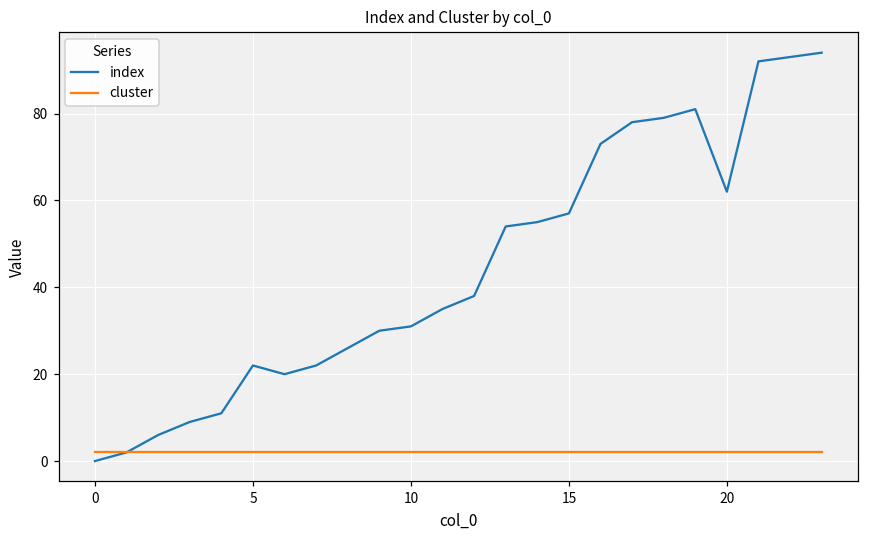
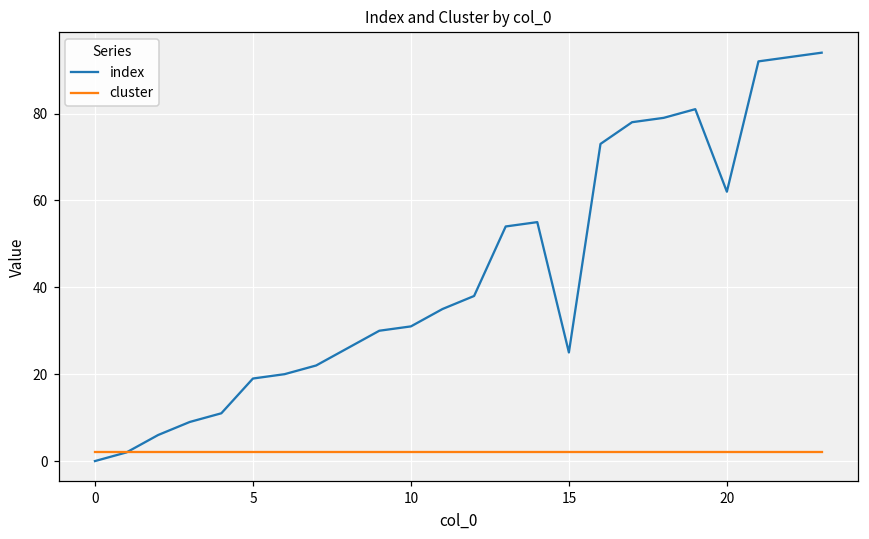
index, 5: 22 -> 19
index, 15: 57 -> 25
